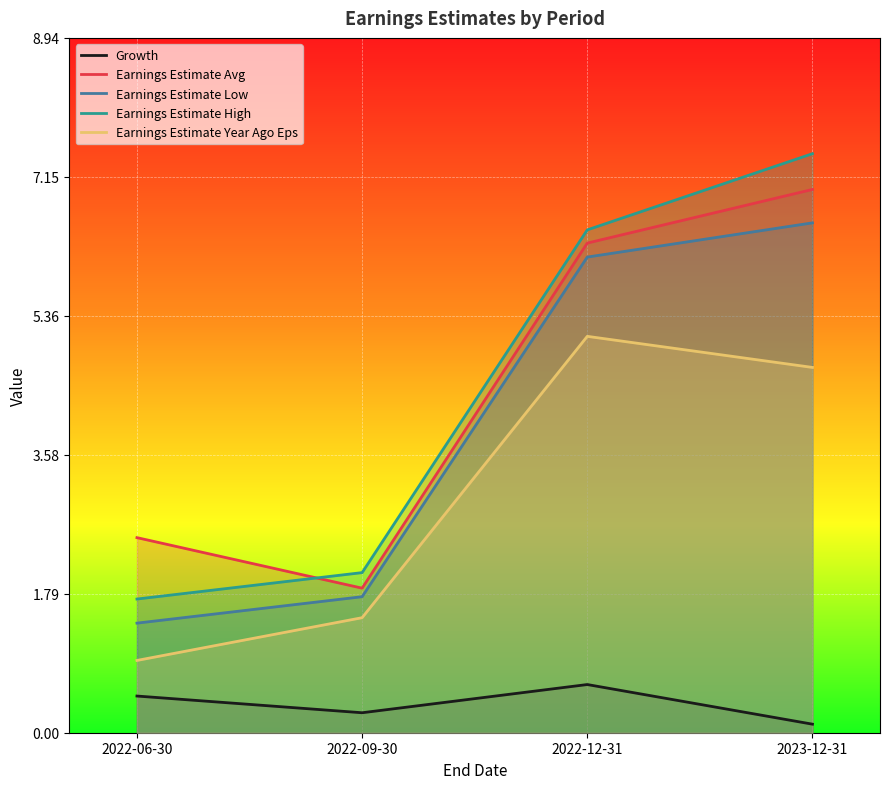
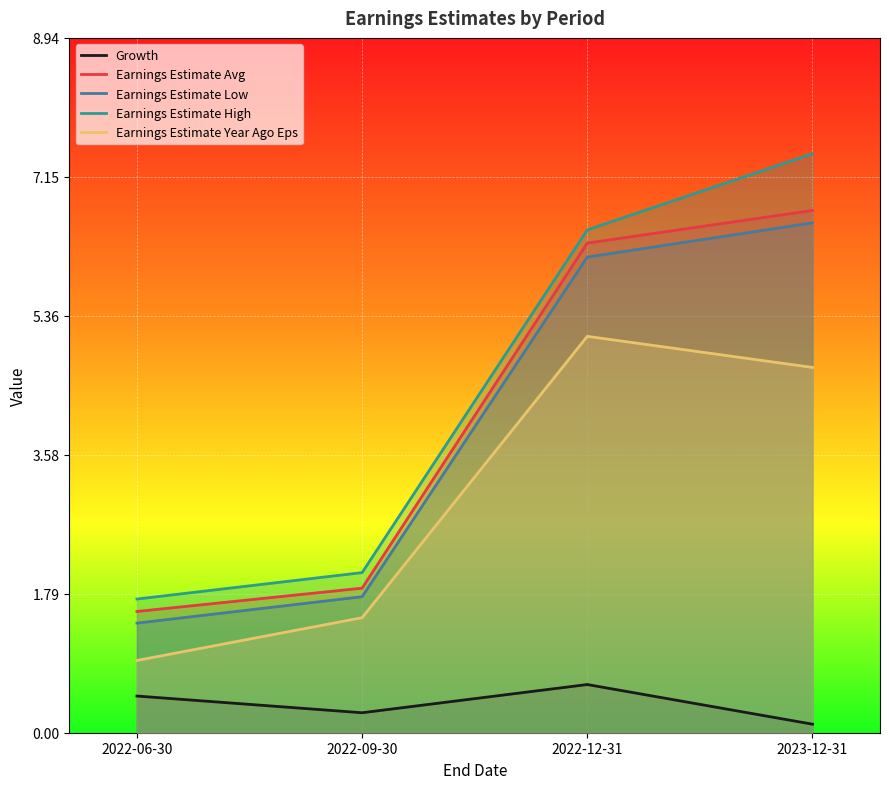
Earnings Estimate Avg, 2022-06-30: 2.5 -> 1.6
Earnings Estimate Avg, 2023-12-31: 7.0 -> 6.7
